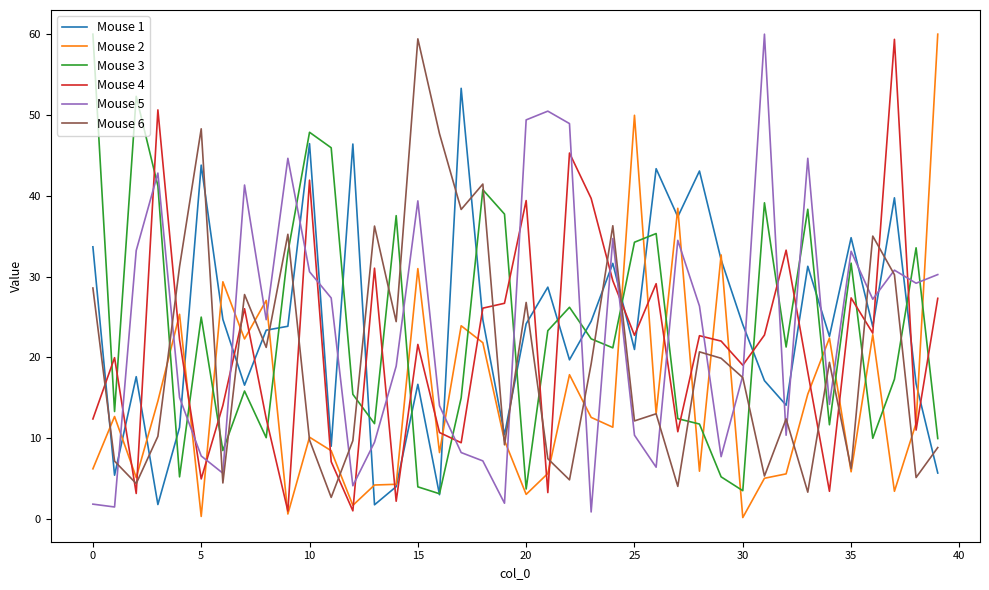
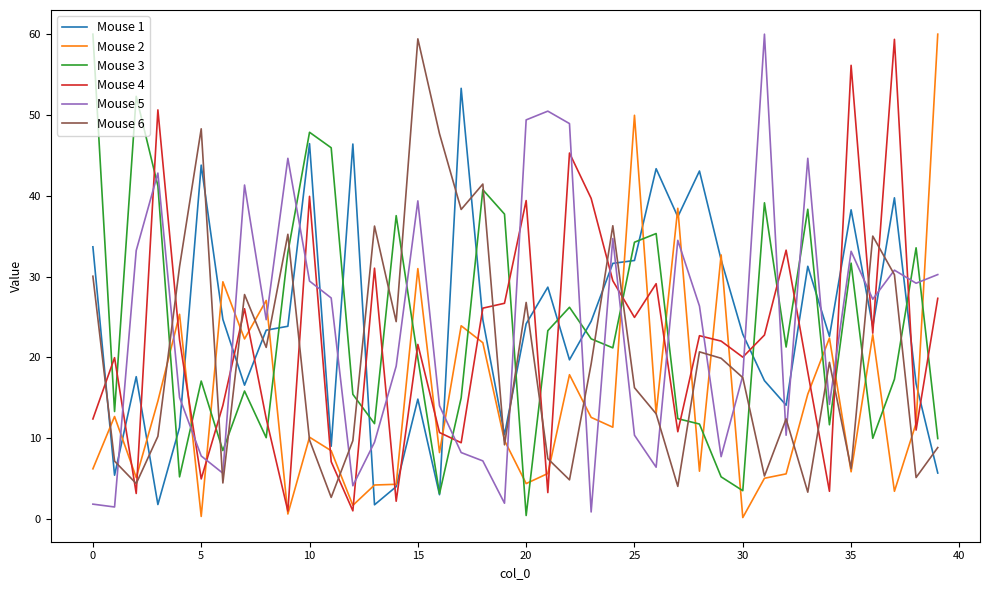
Mouse 6, 0: 29 -> 30
Mouse 3, 5: 25 -> 17
Mouse 4, 10: 42 -> 40
Mouse 5, 10: 31 -> 29
Mouse 1, 15: 17 -> 15
Mouse 3, 15: 4 -> 20
Mouse 2, 20: 3 -> 4
Mouse 3, 20: 4 -> 0
Mouse 1, 25: 21 -> 32
Mouse 4, 25: 23 -> 25
Mouse 6, 25: 12 -> 16
Mouse 1, 30: 24 -> 23
Mouse 4, 30: 19 -> 20
Mouse 1, 35: 35 -> 38
Mouse 4, 35: 27 -> 56
